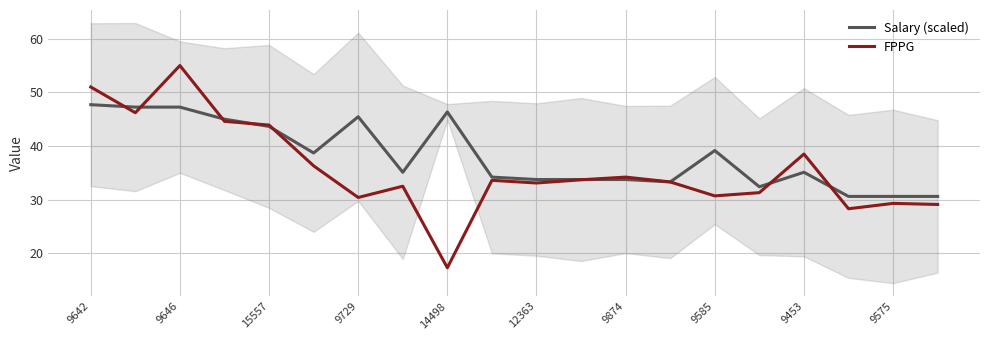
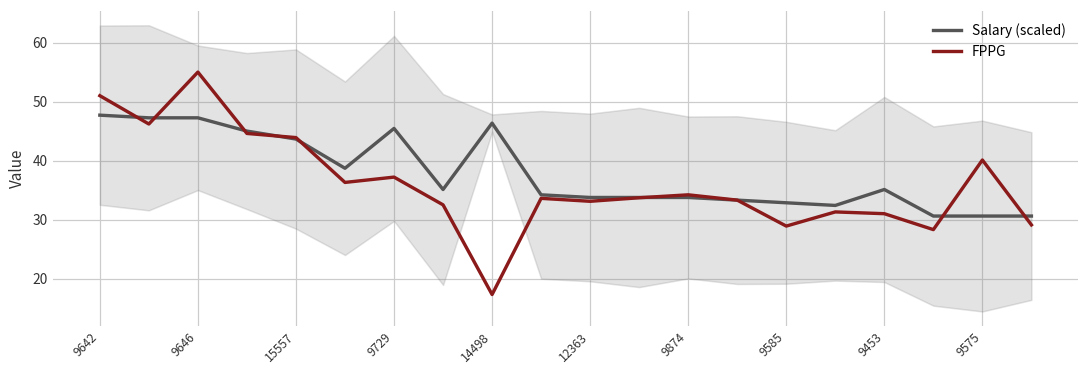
FPPG, 9729: 30 -> 37
Salary (scaled), 9585: 39 -> 33
FPPG, 9585: 31 -> 29
FPPG, 9453: 39 -> 31
FPPG, 9575: 29 -> 40
